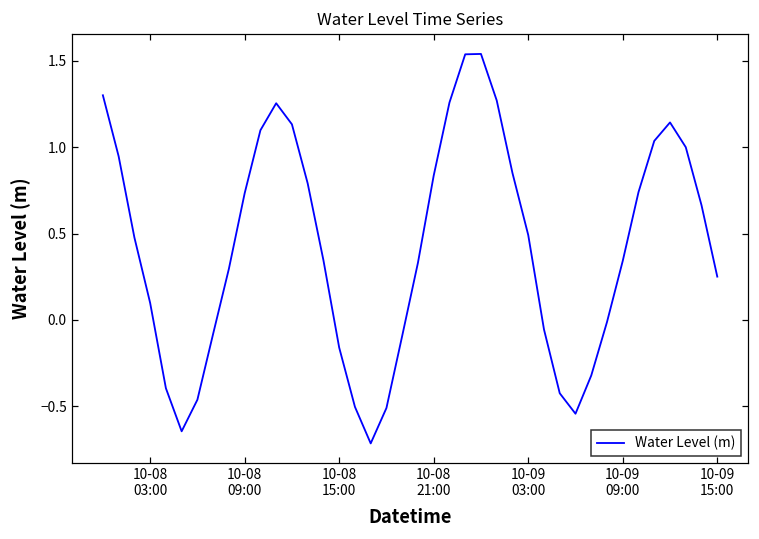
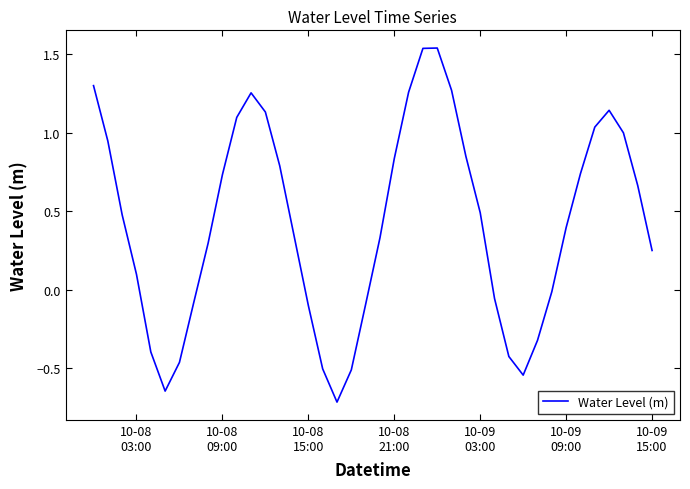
10-08 15:00: -0.16 -> -0.10
10-09 09:00: 0.34 -> 0.40
